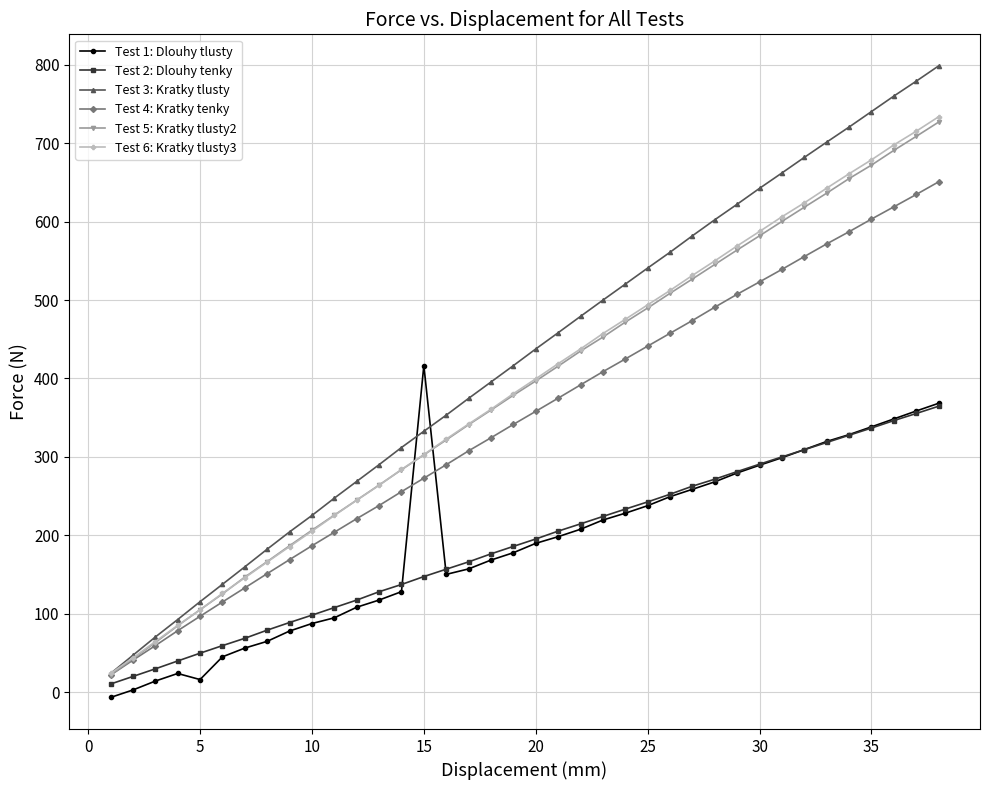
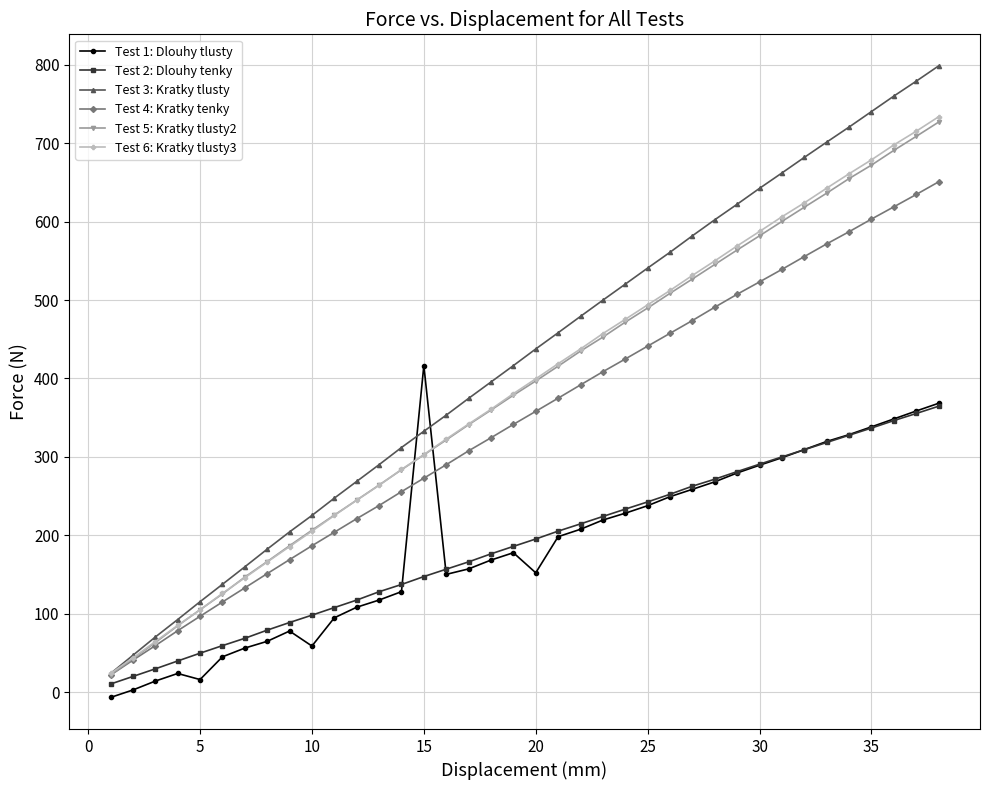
Test 1: Dlouhy tlusty, 10: 90 -> 60
Test 1: Dlouhy tlusty, 20: 190 -> 150
